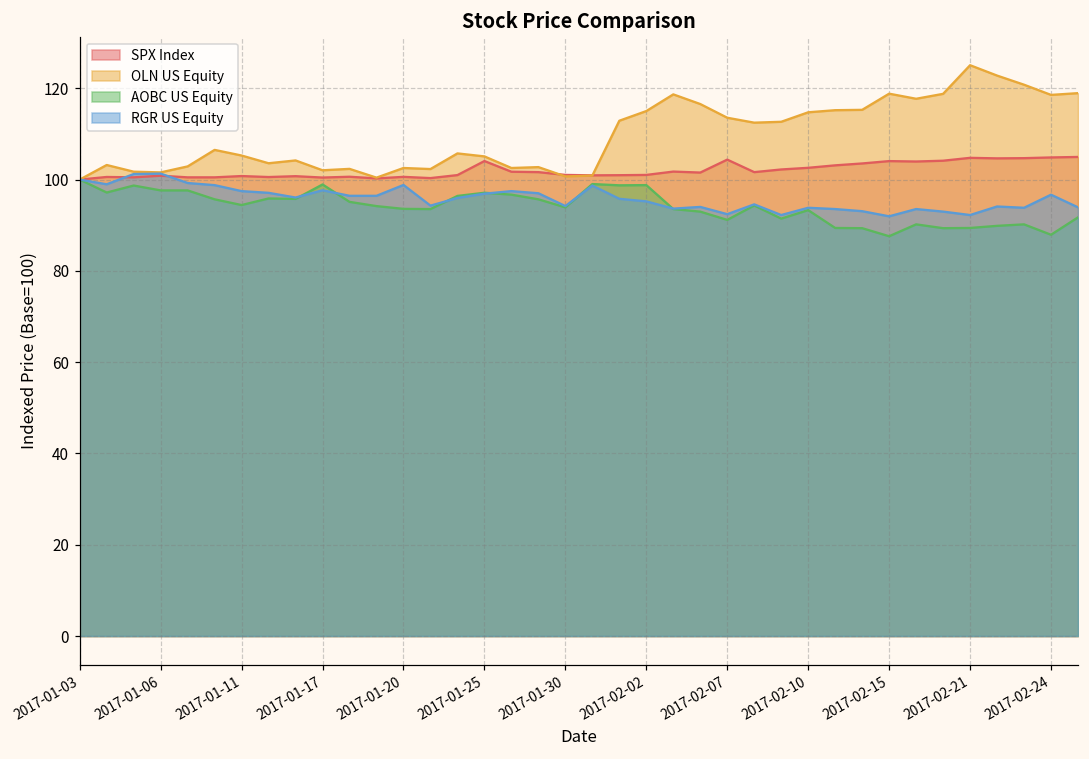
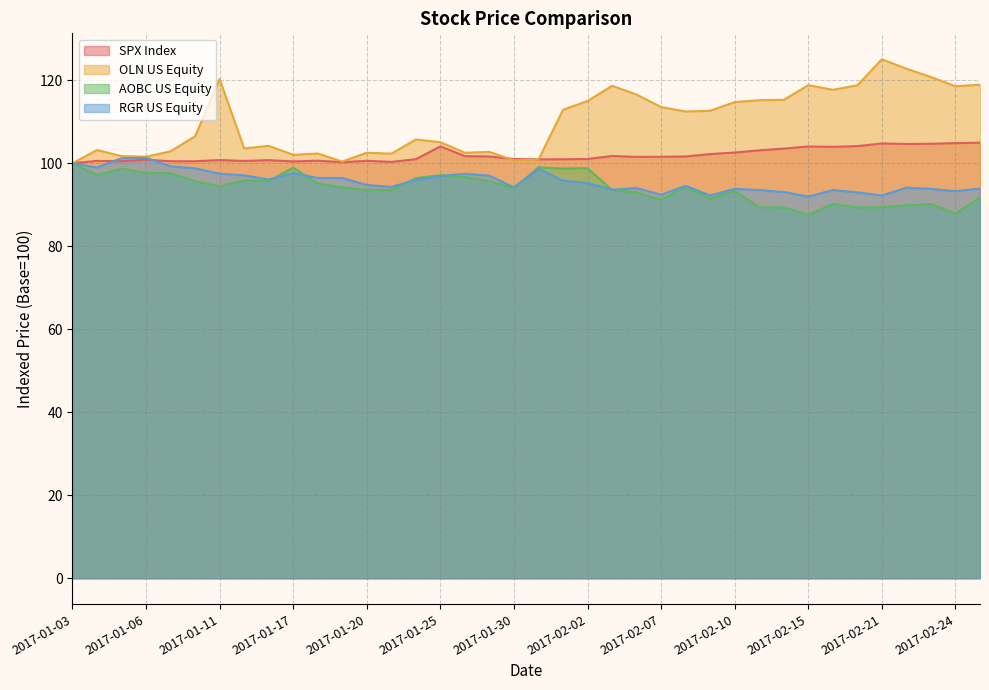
OLN US Equity, 2017-01-11: 105 -> 120
RGR US Equity, 2017-01-20: 99 -> 95
SPX Index, 2017-02-07: 104 -> 102
RGR US Equity, 2017-02-24: 97 -> 93
